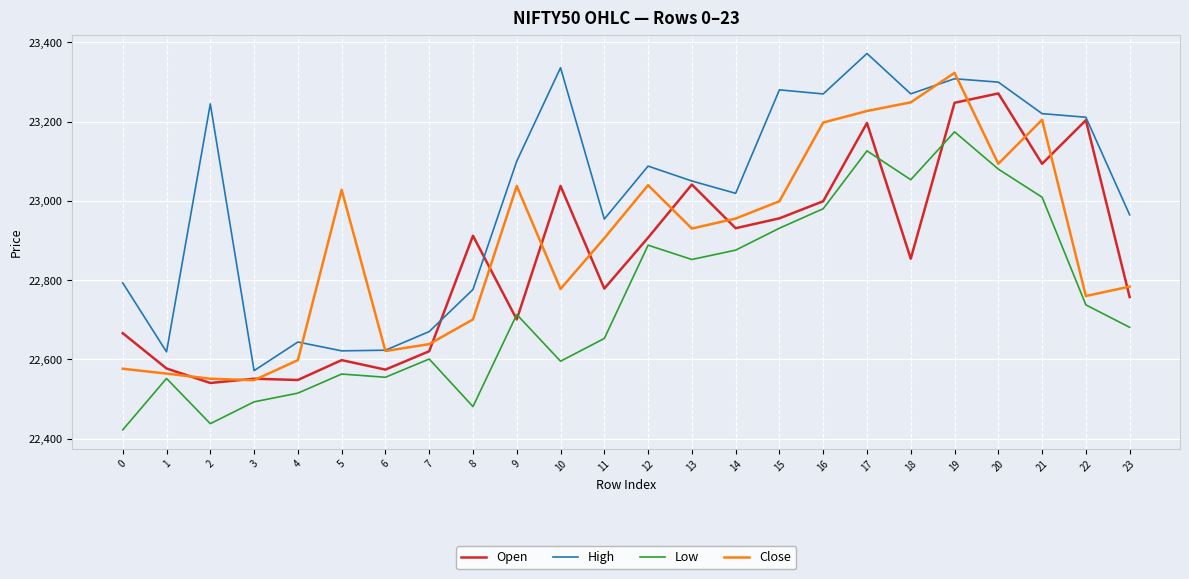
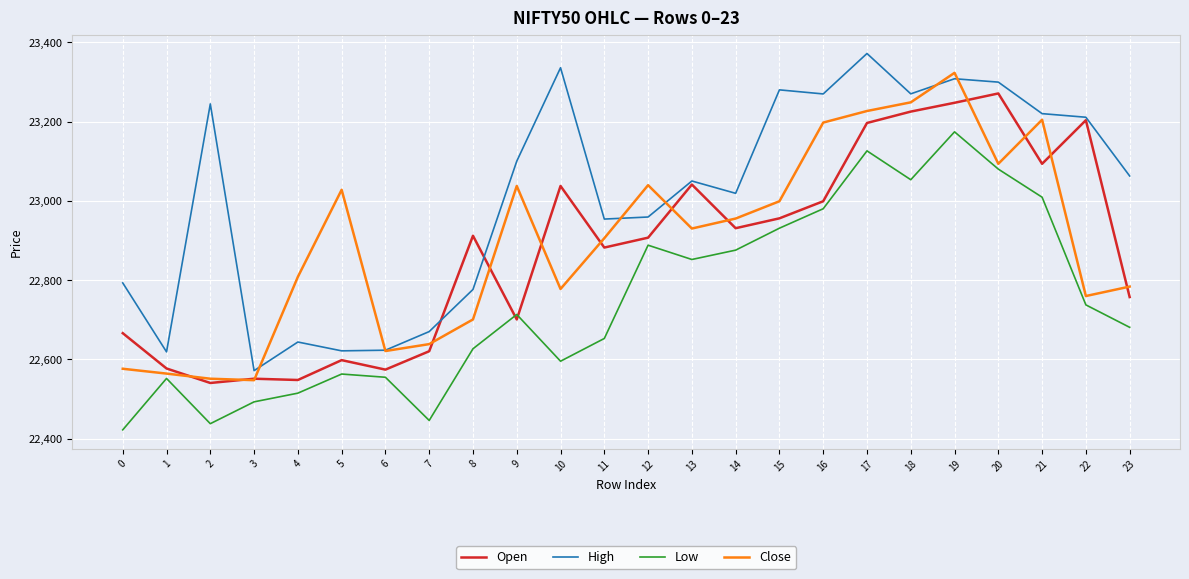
Close, 4: 22,600 -> 22,810
Low, 7: 22,600 -> 22,450
Low, 8: 22,480 -> 22,630
Open, 11: 22,780 -> 22,880
High, 12: 23,090 -> 22,960
Open, 18: 22,850 -> 23,230
High, 23: 22,960 -> 23,060
